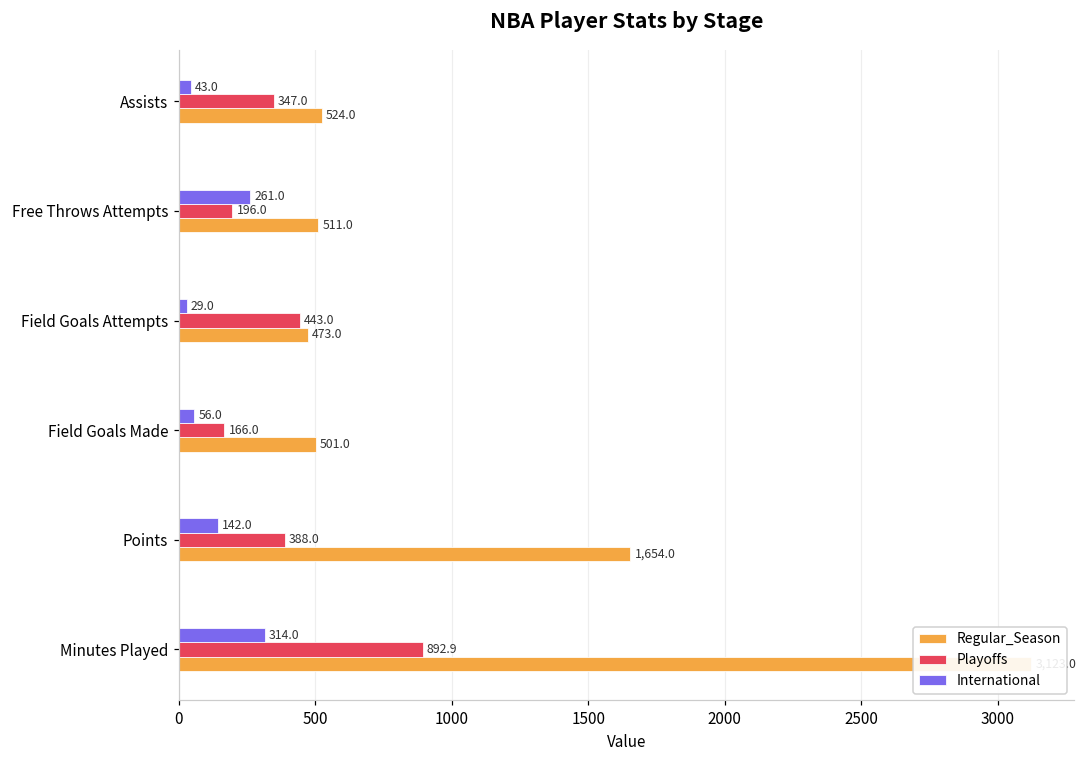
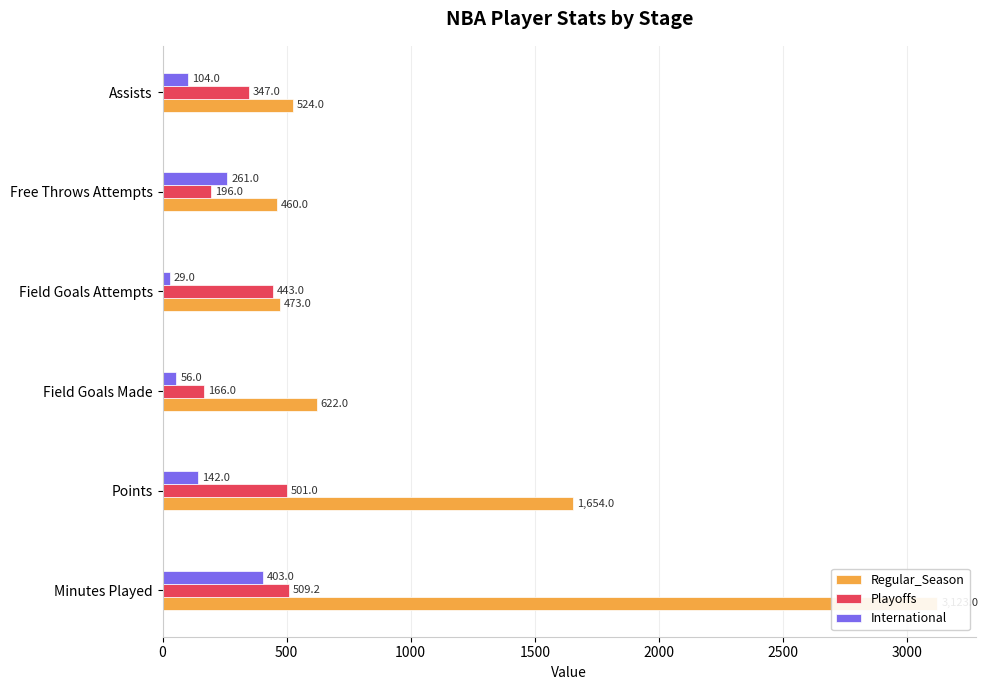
International, Assists: 43.0 -> 104.0
Regular_Season, Free Throws Attempts: 511.0 -> 460.0
Regular_Season, Field Goals Made: 501.0 -> 622.0
Playoffs, Points: 388.0 -> 501.0
International, Minutes Played: 314.0 -> 403.0
Playoffs, Minutes Played: 892.9 -> 509.2
